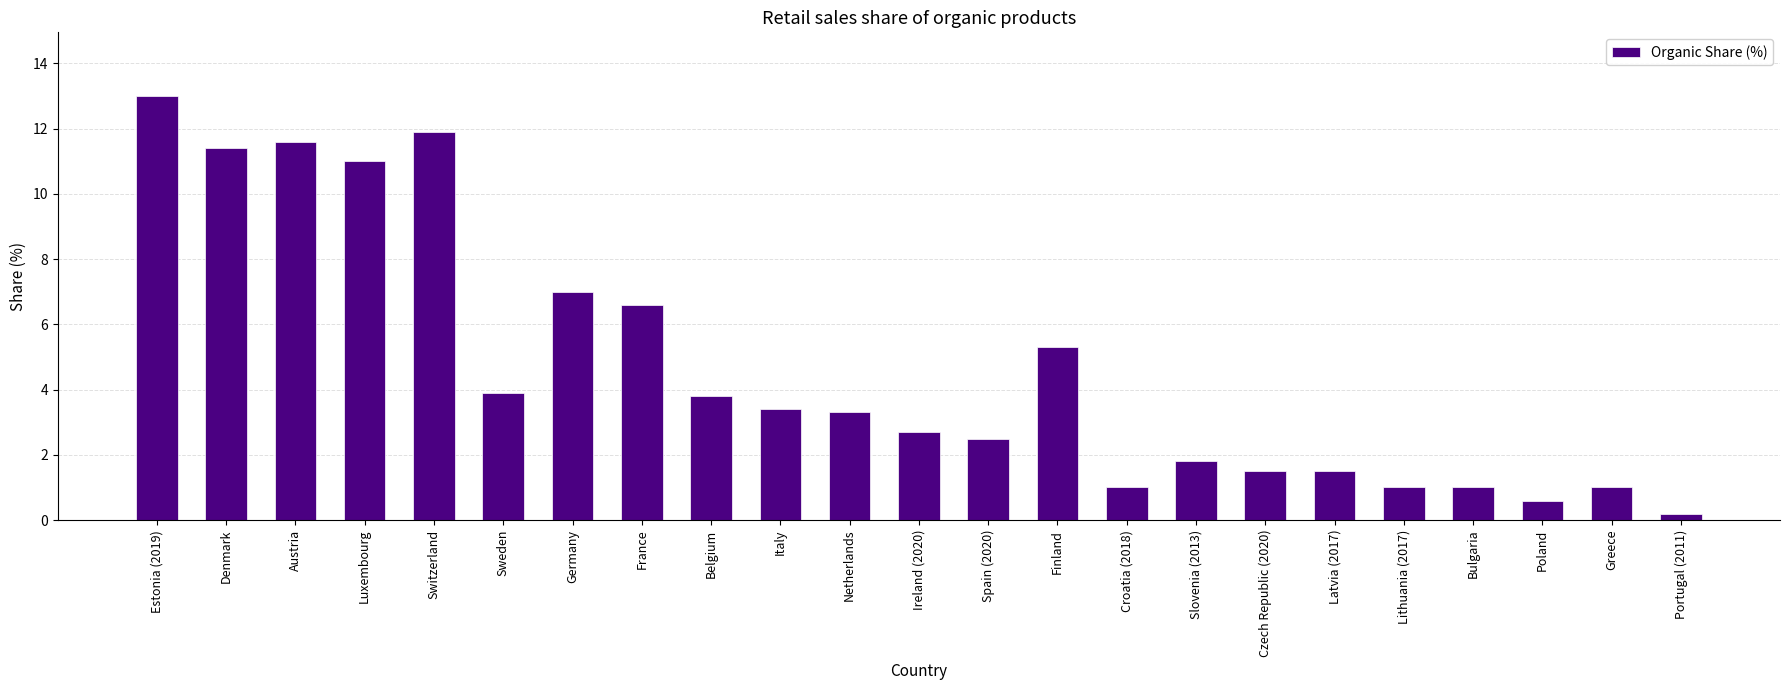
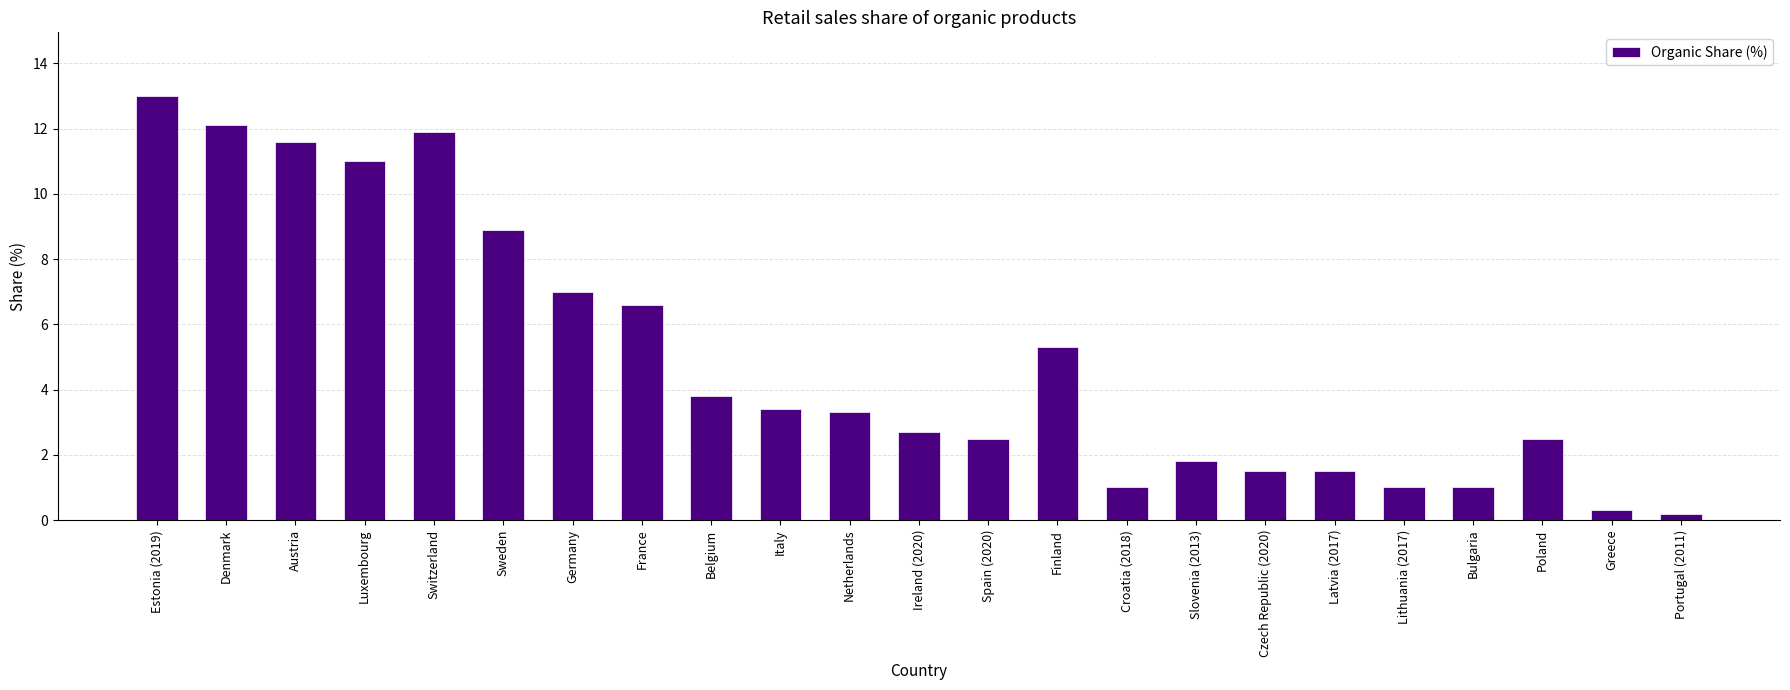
Denmark: 11.4 -> 12.1
Sweden: 3.9 -> 8.9
Poland: 0.6 -> 2.5
Greece: 1.0 -> 0.3
